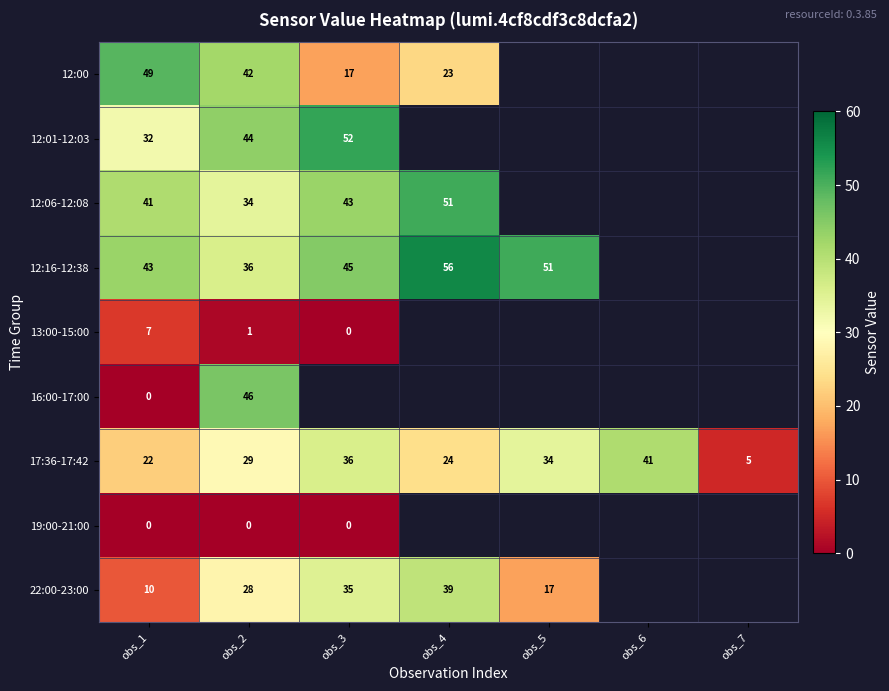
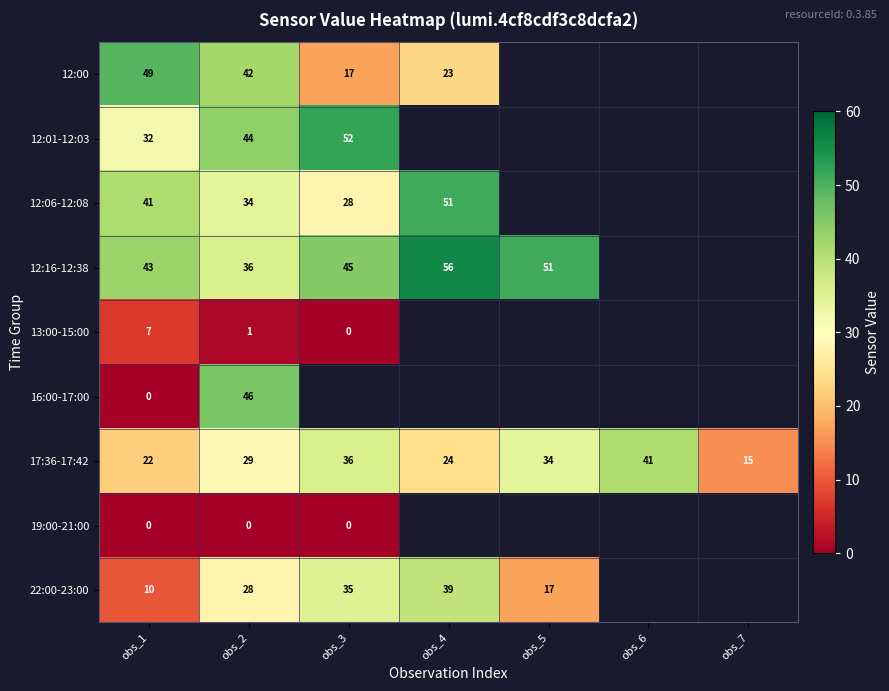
12:06-12:08, obs_3: 43 -> 28
17:36-17:42, obs_7: 5 -> 15
